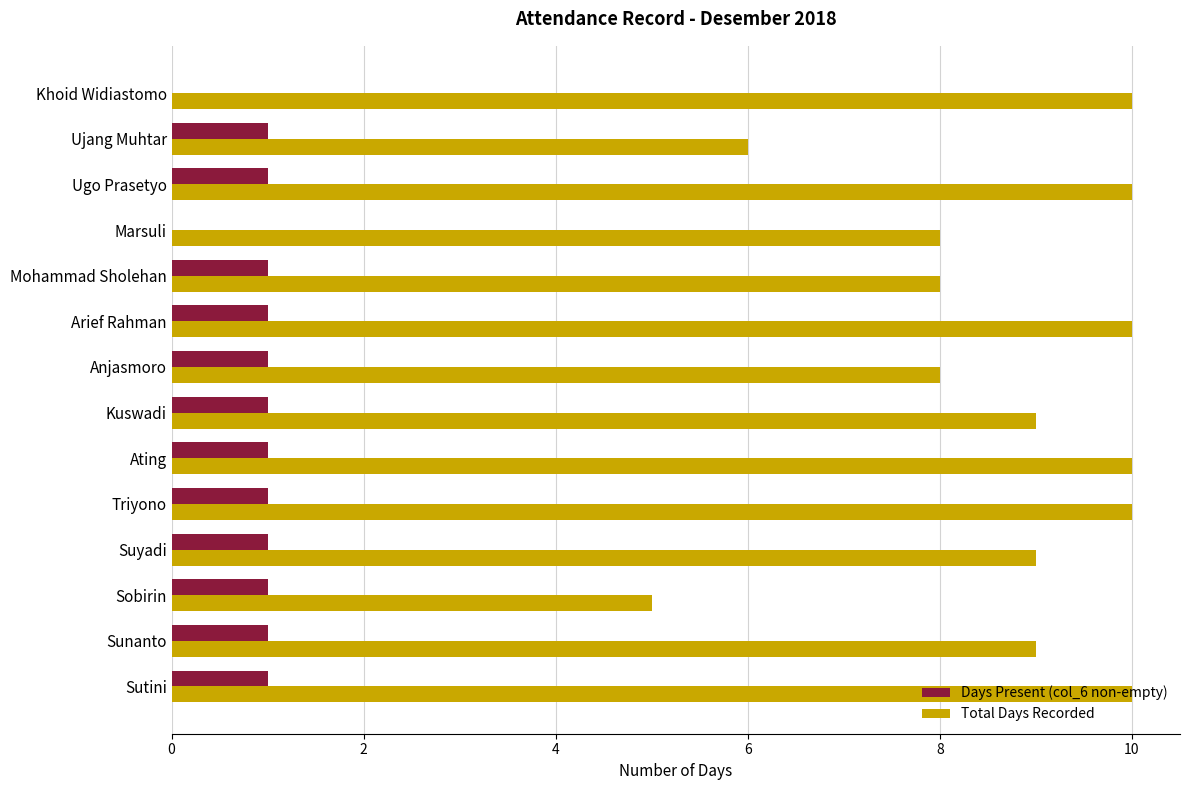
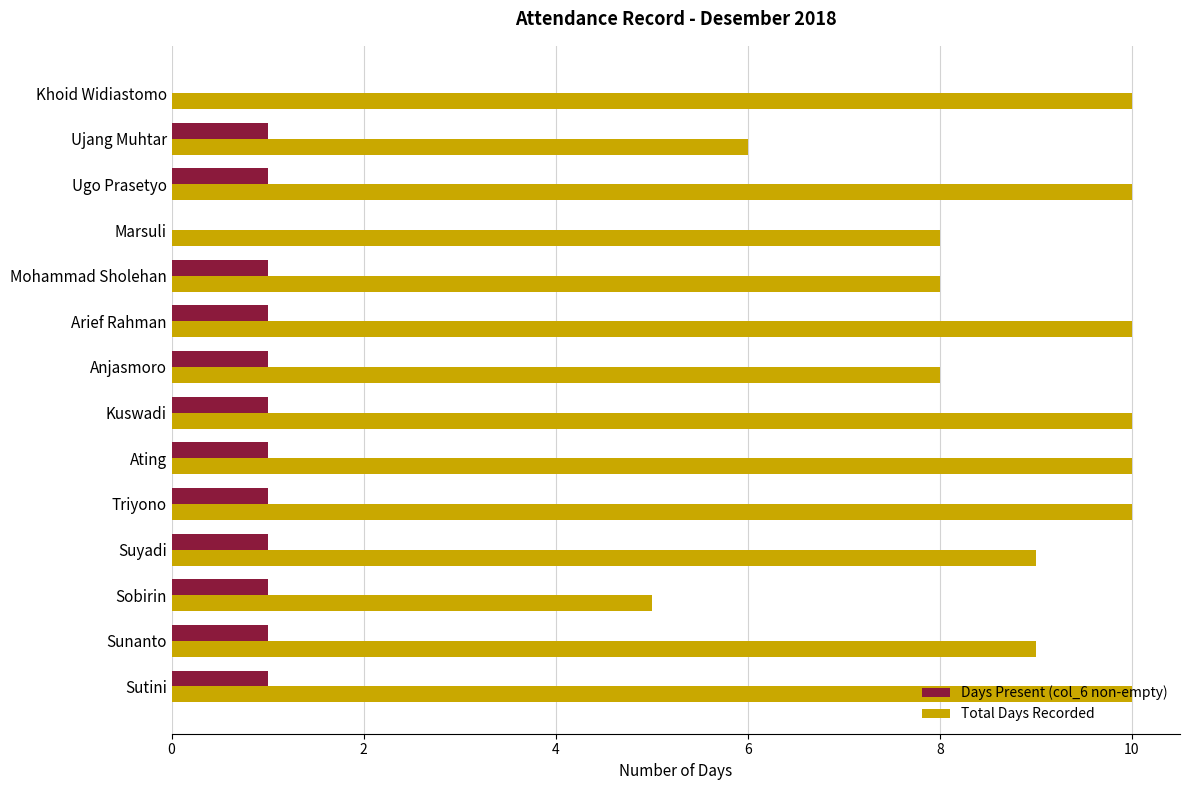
Total Days Recorded, Kuswadi: 9 -> 10
